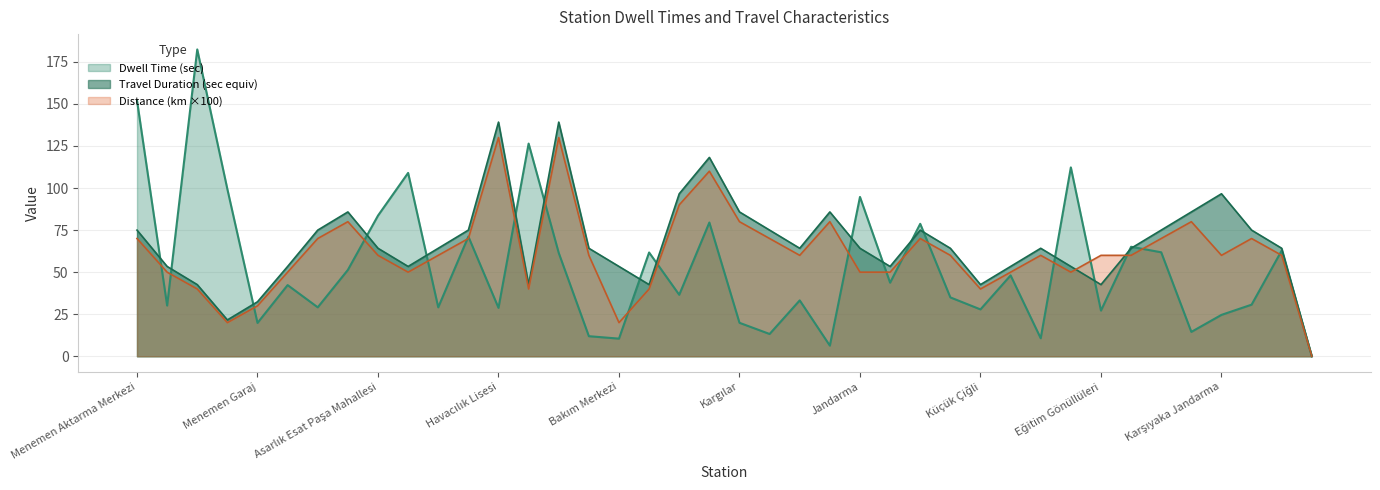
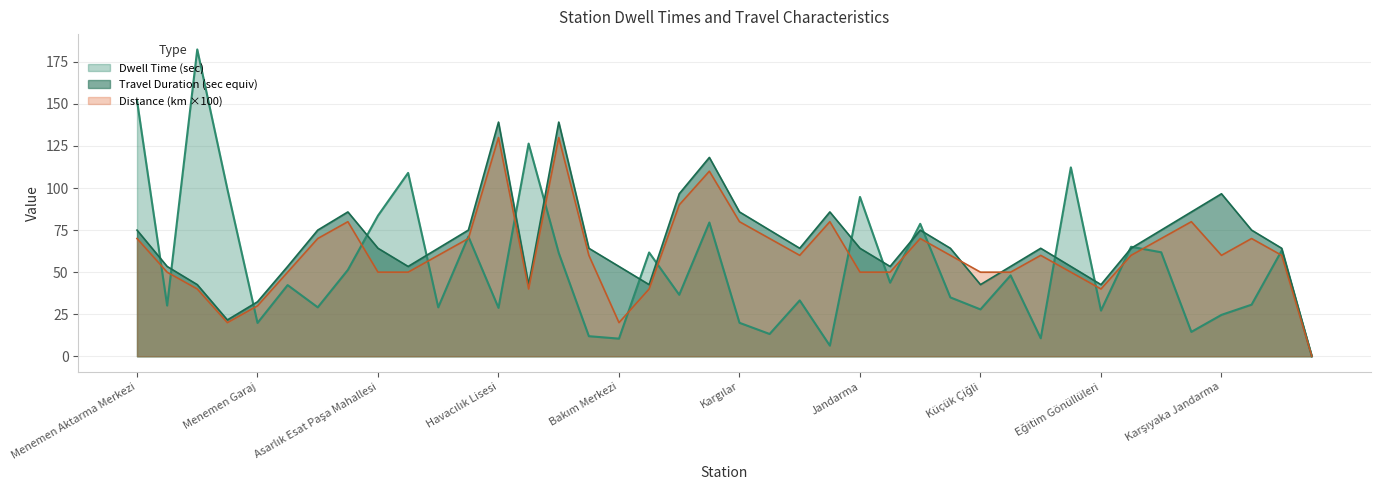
Distance (km ×100), Asarlık Esat Paşa Mahallesi: 60 -> 50
Distance (km ×100), Küçük Çiğli: 40 -> 50
Distance (km ×100), Eğitim Gönüllüleri: 60 -> 40
